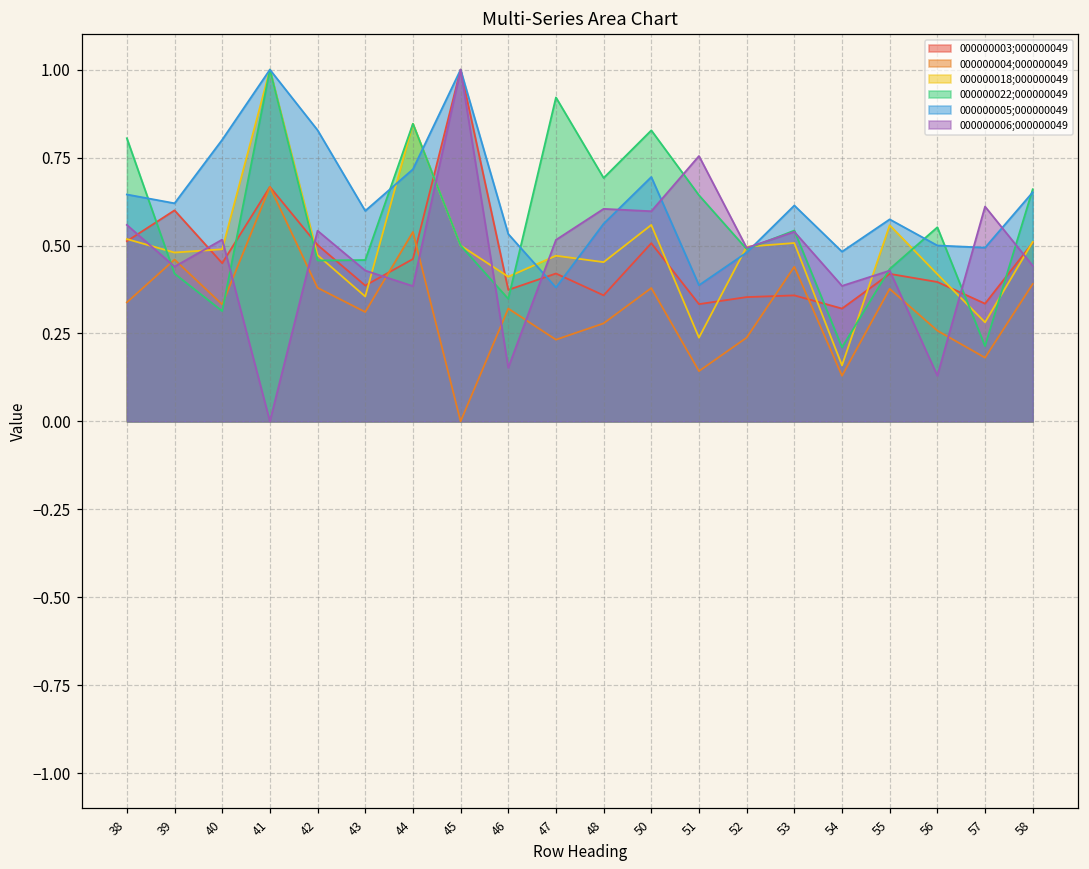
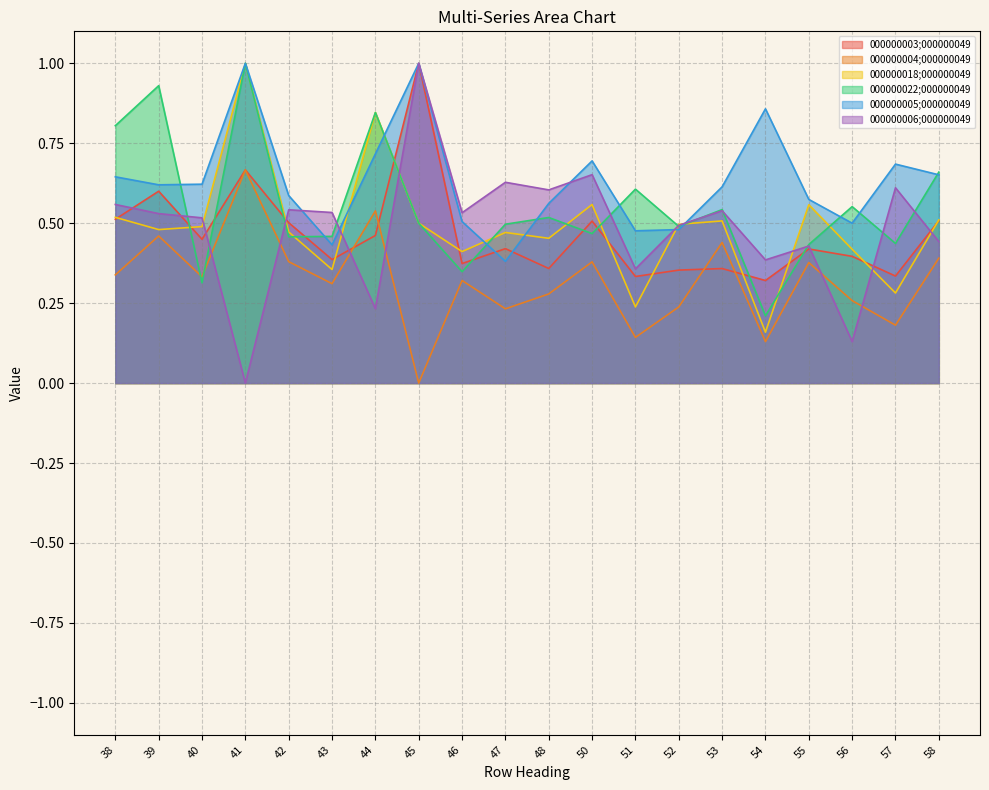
000000022;000000049, 39: 0.42 -> 0.93
000000006;000000049, 39: 0.44 -> 0.53
000000005;000000049, 40: 0.80 -> 0.62
000000005;000000049, 42: 0.83 -> 0.59
000000005;000000049, 43: 0.60 -> 0.43
000000006;000000049, 43: 0.43 -> 0.53
000000006;000000049, 44: 0.38 -> 0.23
000000005;000000049, 46: 0.53 -> 0.51
000000006;000000049, 46: 0.15 -> 0.53
000000022;000000049, 47: 0.92 -> 0.50
000000006;000000049, 47: 0.52 -> 0.63
000000022;000000049, 48: 0.69 -> 0.52
000000022;000000049, 50: 0.83 -> 0.47
000000006;000000049, 50: 0.60 -> 0.65
000000022;000000049, 51: 0.64 -> 0.61
000000005;000000049, 51: 0.39 -> 0.48
000000006;000000049, 51: 0.75 -> 0.36
000000005;000000049, 54: 0.48 -> 0.86
000000022;000000049, 57: 0.21 -> 0.44
000000005;000000049, 57: 0.49 -> 0.68
